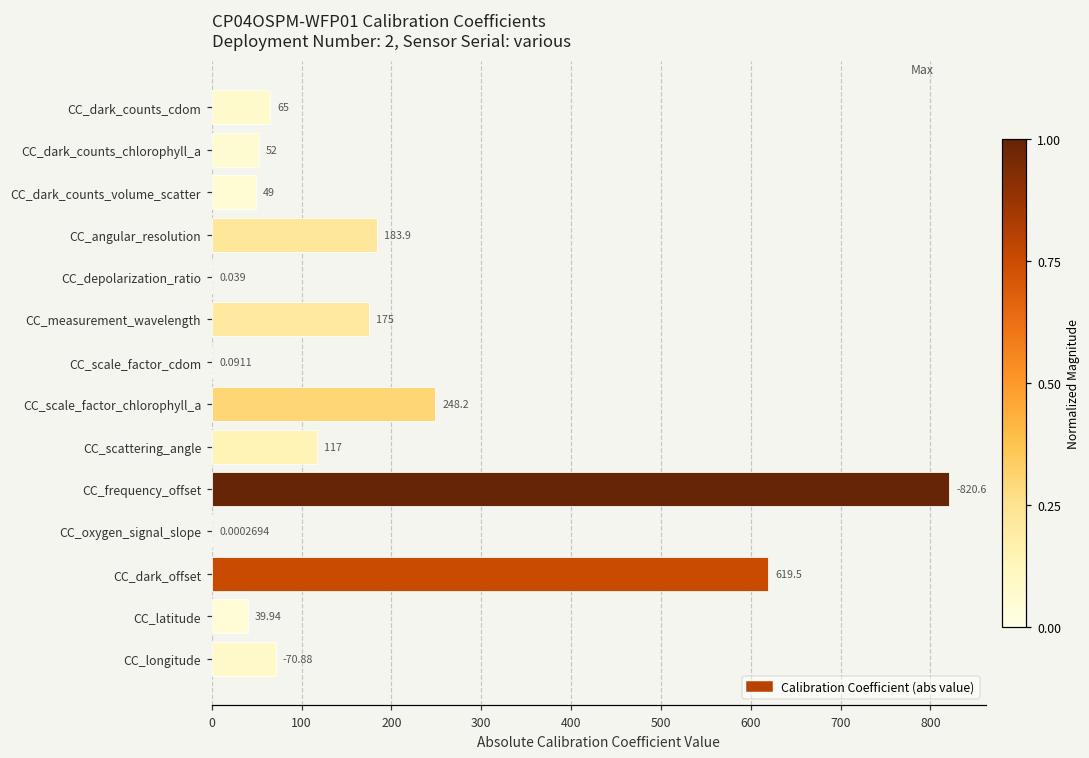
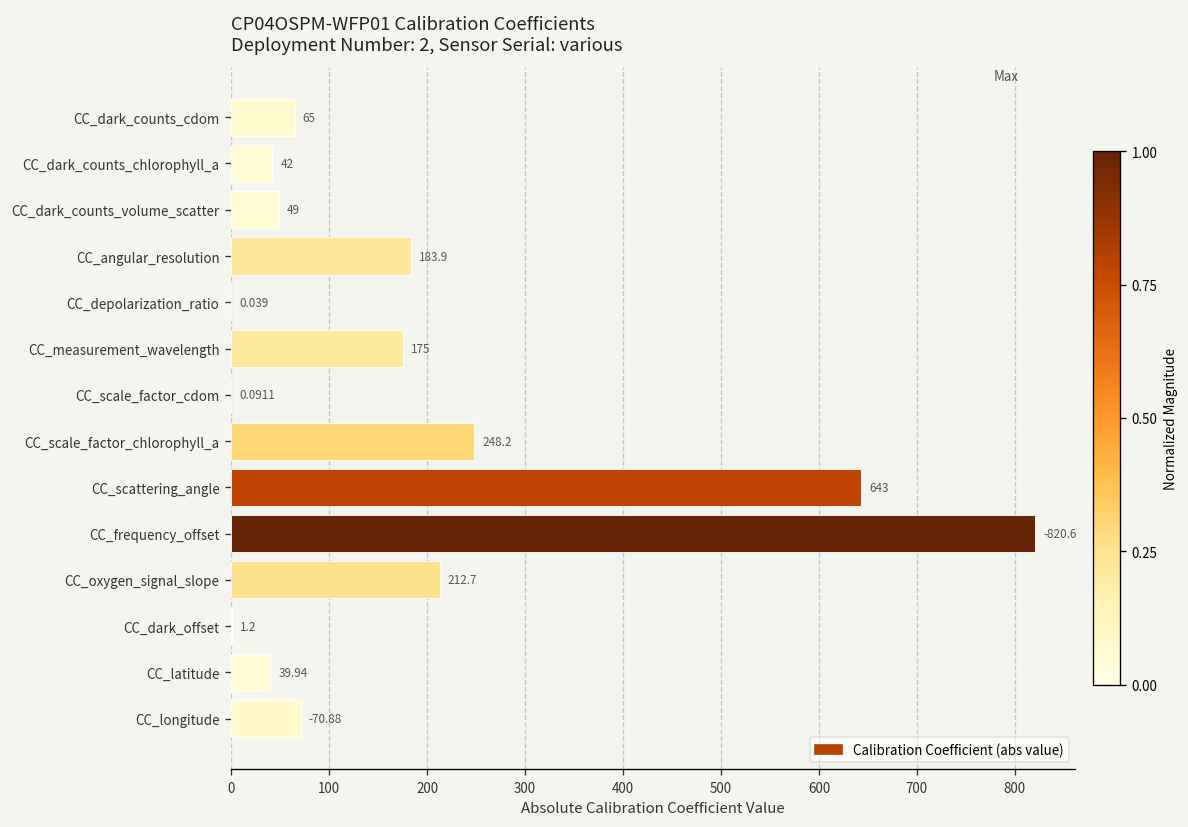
CC_dark_counts_chlorophyll_a: 52 -> 42
CC_scattering_angle: 117 -> 643
CC_oxygen_signal_slope: 0.0002694 -> 212.7
CC_dark_offset: 619.5 -> 1.2
